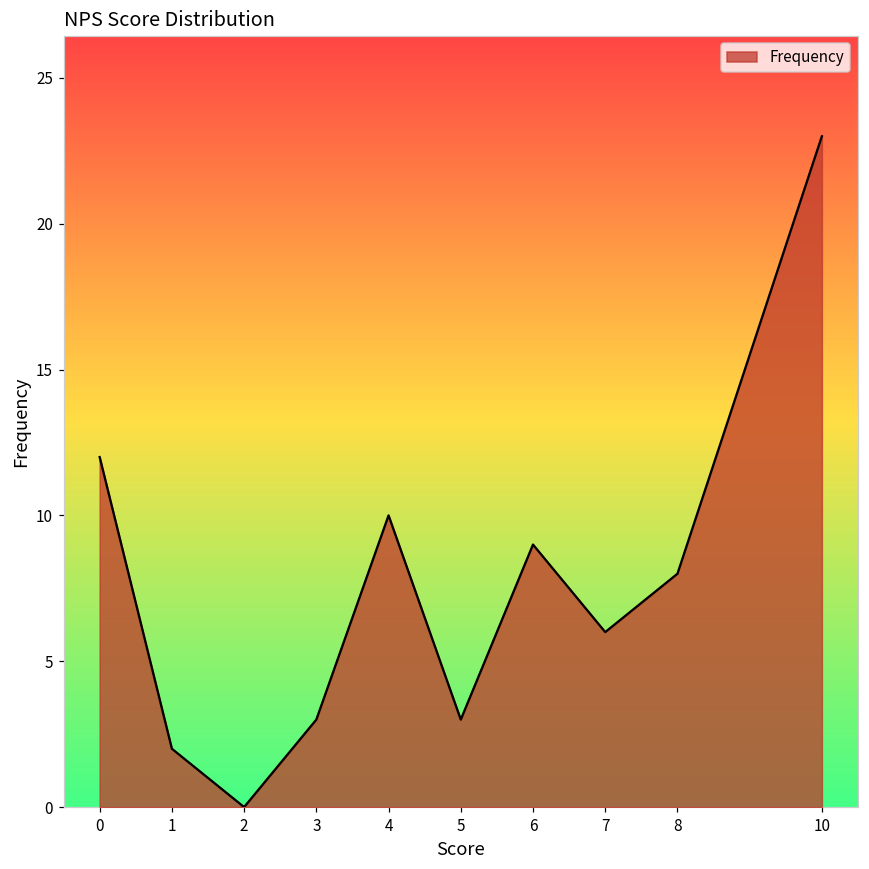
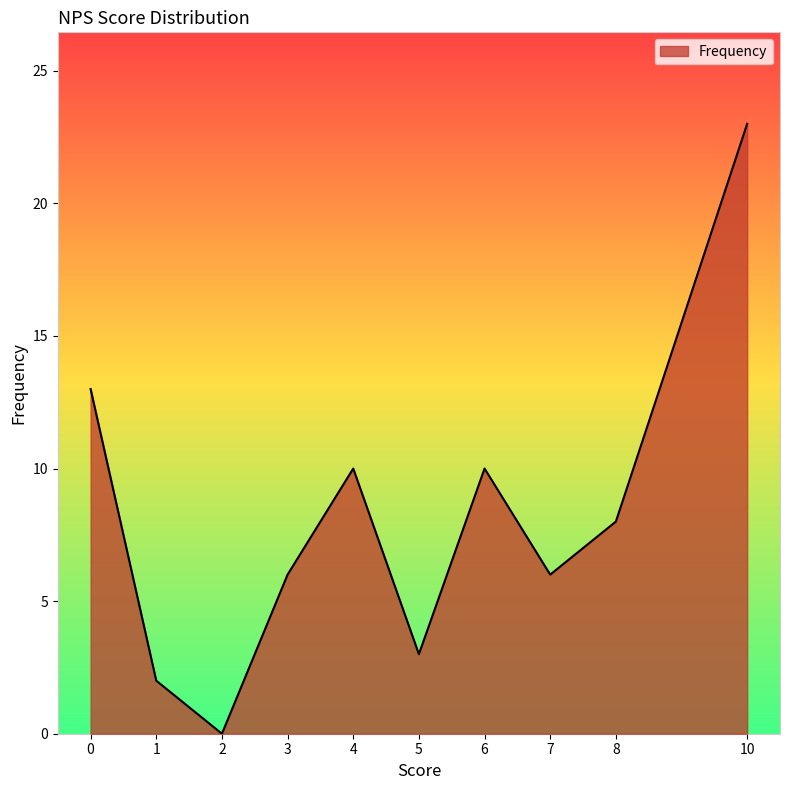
0: 12 -> 13
3: 3 -> 6
6: 9 -> 10
